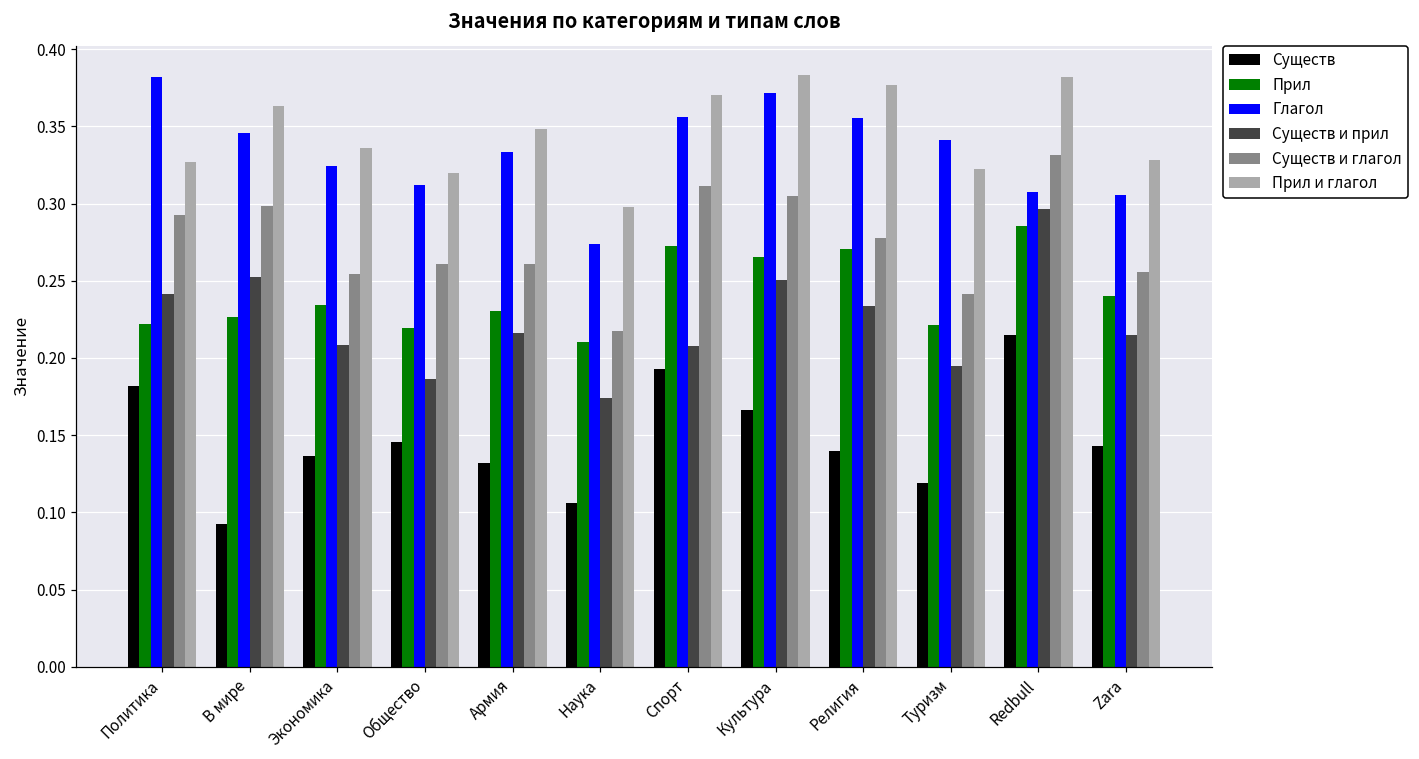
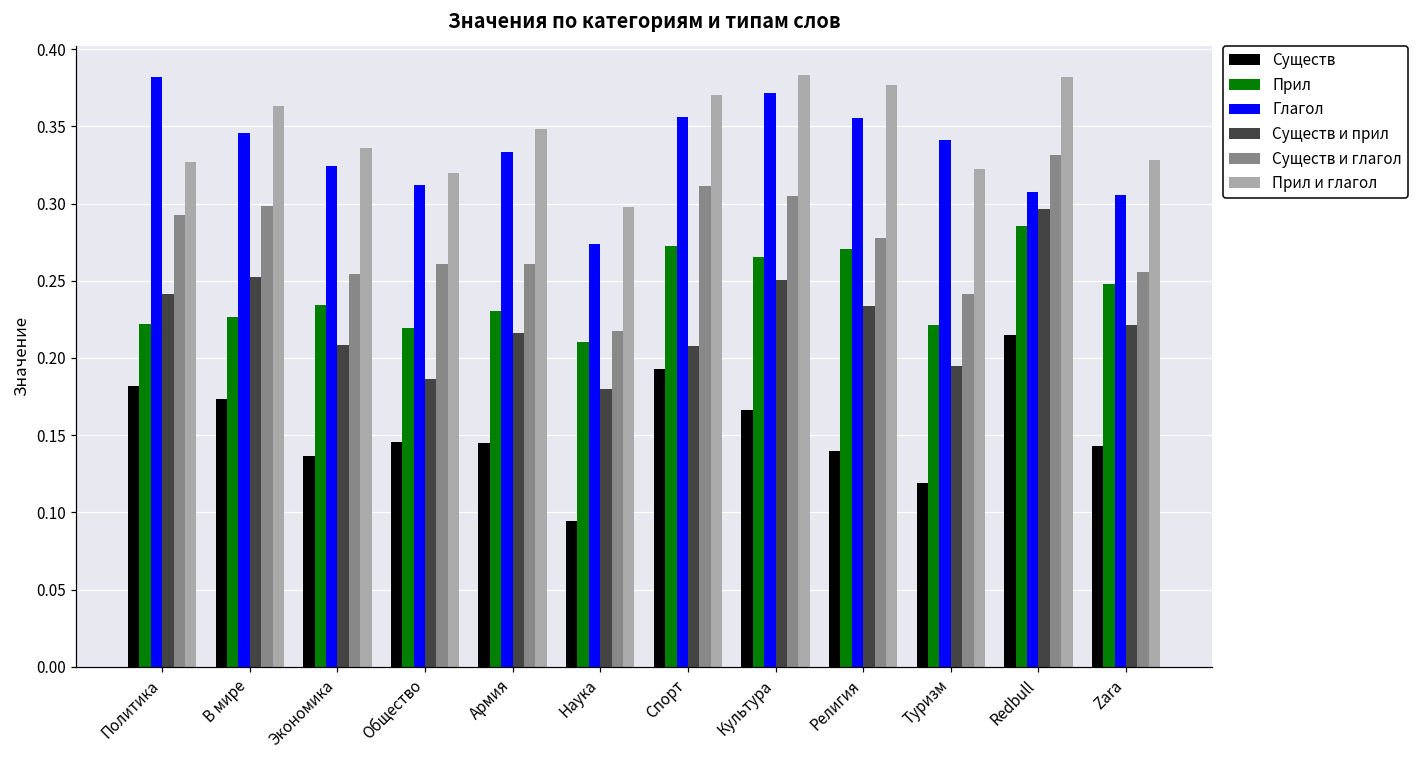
Существ, В мире: 0.093 -> 0.174
Существ, Армия: 0.132 -> 0.145
Существ, Наука: 0.106 -> 0.094
Существ и прил, Наука: 0.174 -> 0.180
Прил, Zara: 0.240 -> 0.248
Существ и прил, Zara: 0.215 -> 0.221
